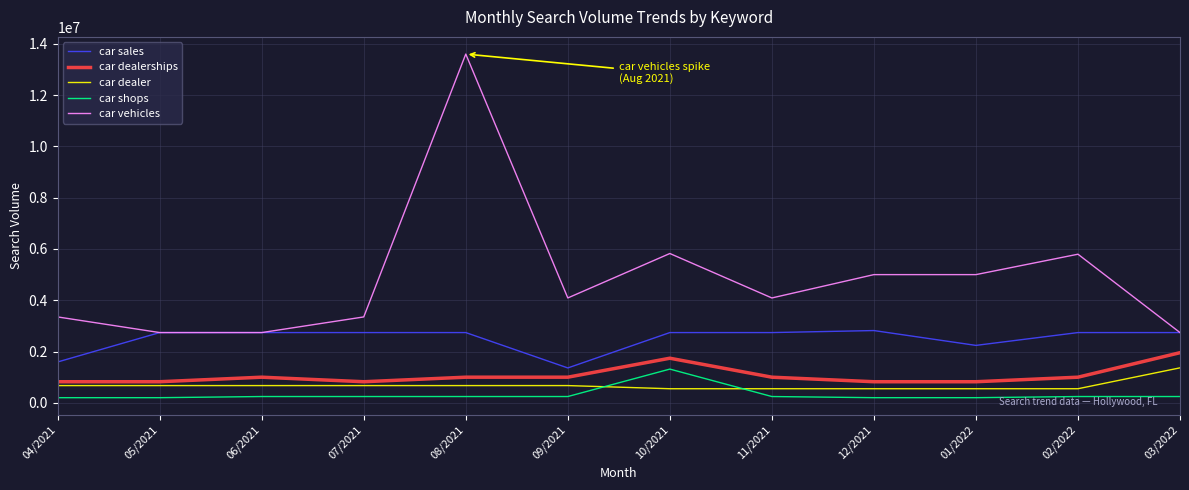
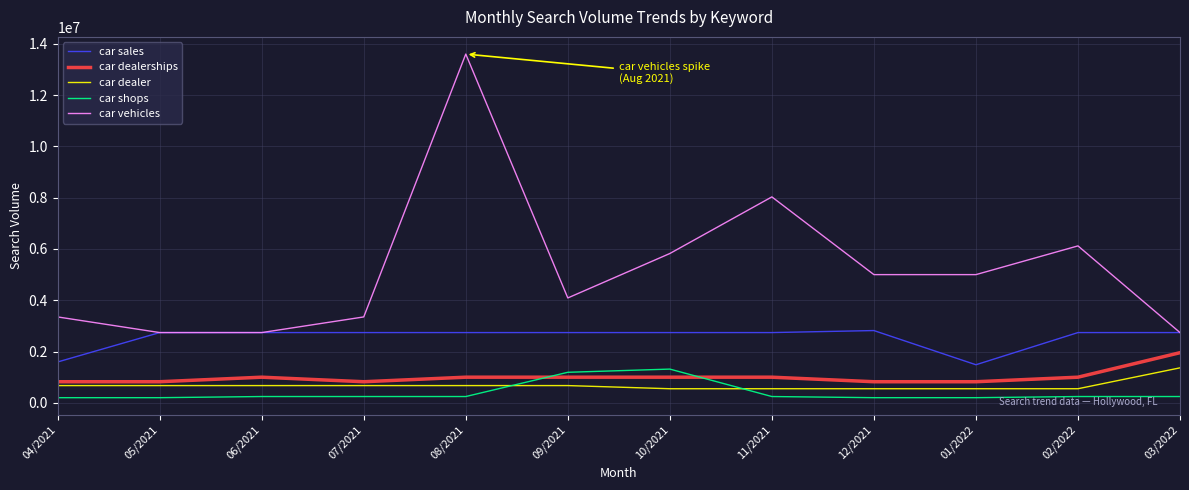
car sales, 09/2021: 1400000 -> 2700000
car shops, 09/2021: 200000 -> 1200000
car dealerships, 10/2021: 1700000 -> 1000000
car vehicles, 11/2021: 4100000 -> 8000000
car sales, 01/2022: 2200000 -> 1500000
car vehicles, 02/2022: 5800000 -> 6100000
